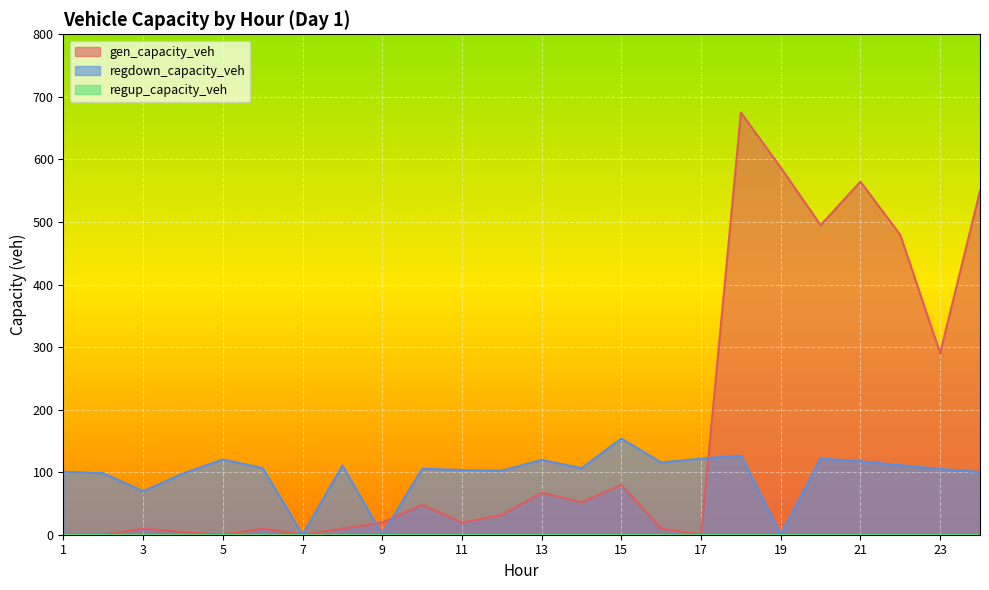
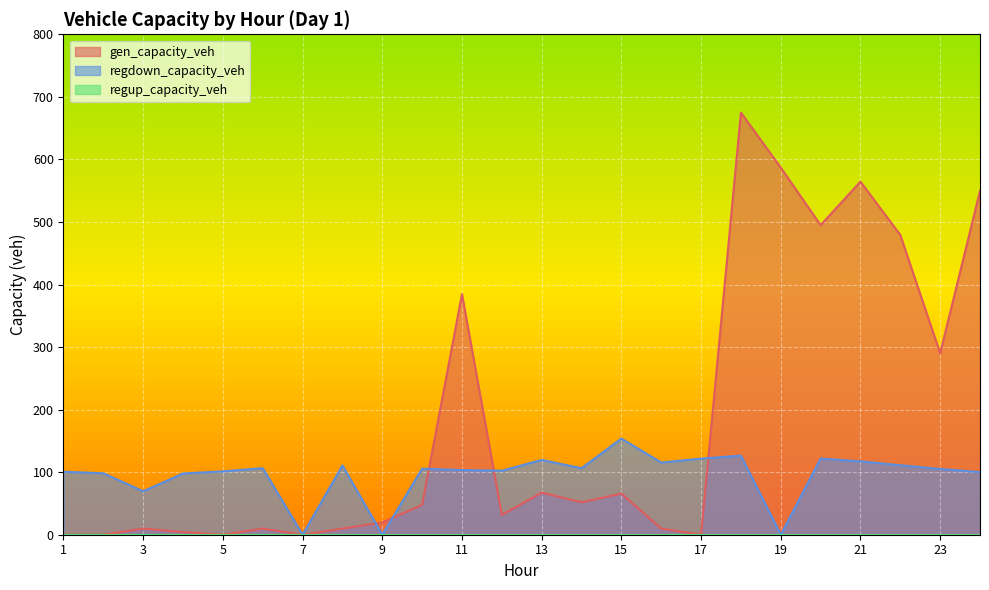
regdown_capacity_veh, 5: 120 -> 100
gen_capacity_veh, 11: 20 -> 380
gen_capacity_veh, 15: 80 -> 70
